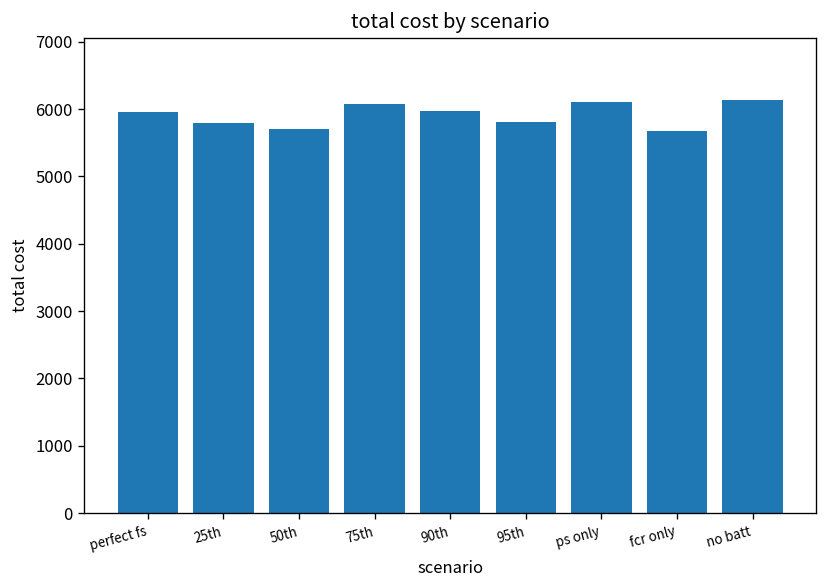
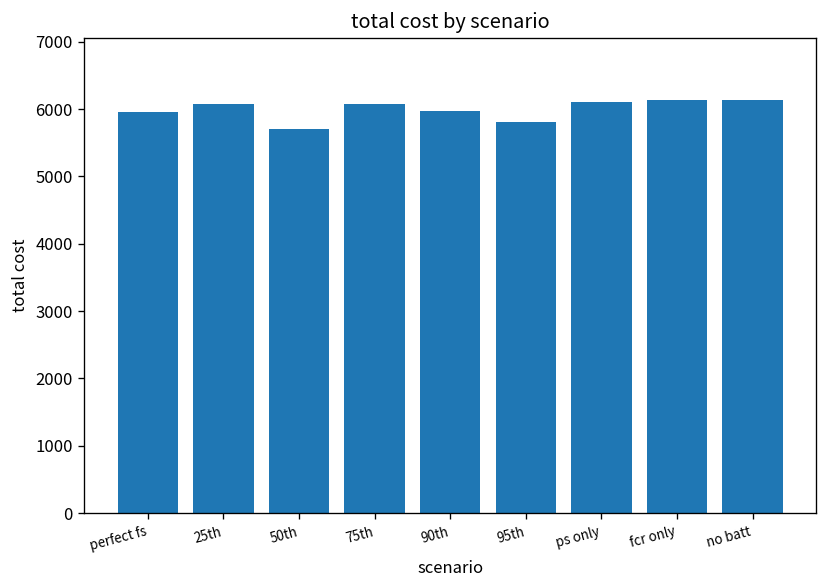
25th: 5800 -> 6100
fcr only: 5700 -> 6100
